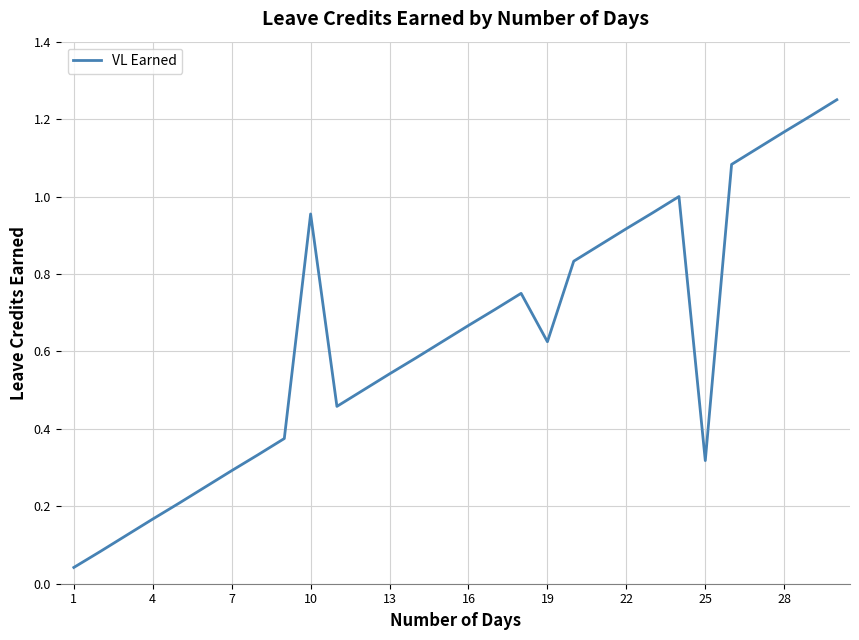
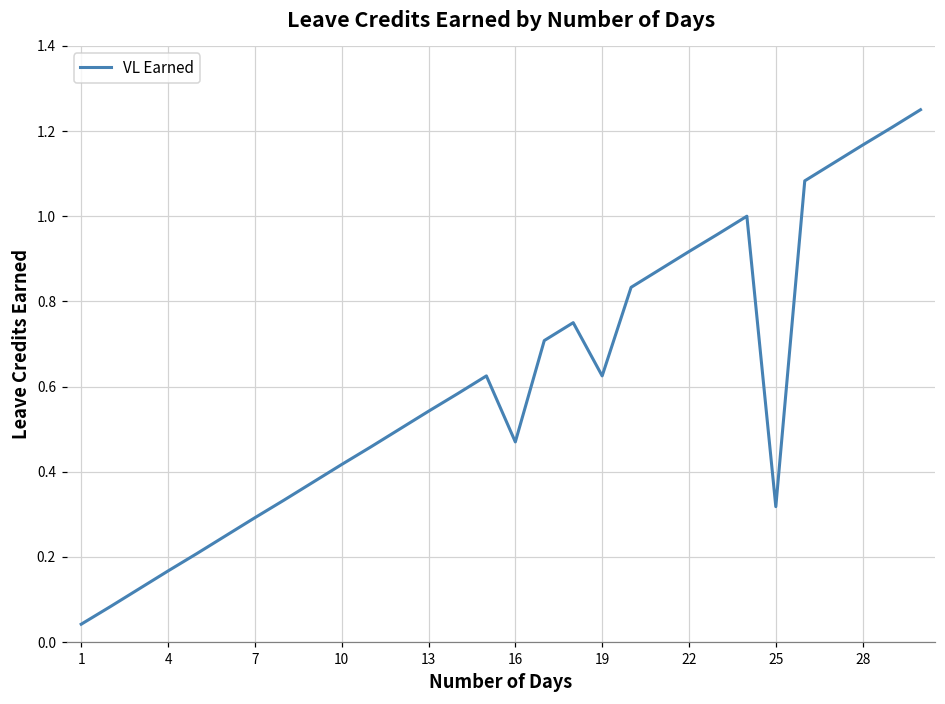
10: 0.96 -> 0.42
16: 0.67 -> 0.47
